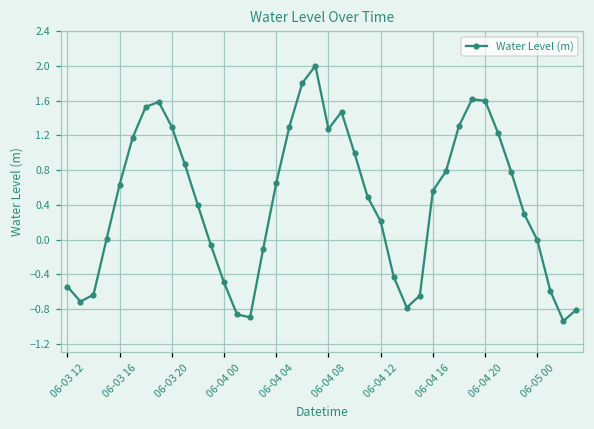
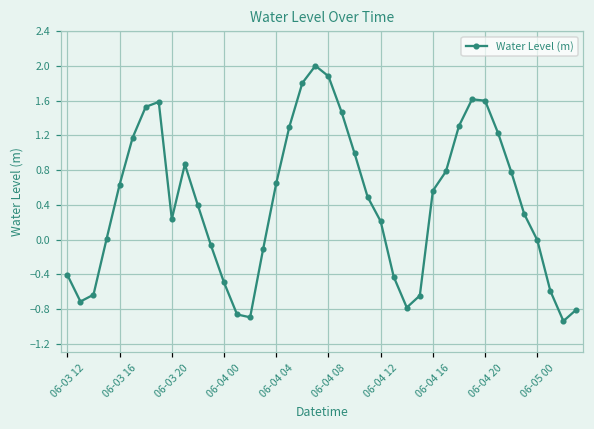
06-03 12: -0.5 -> -0.4
06-03 20: 1.3 -> 0.2
06-04 08: 1.3 -> 1.9
